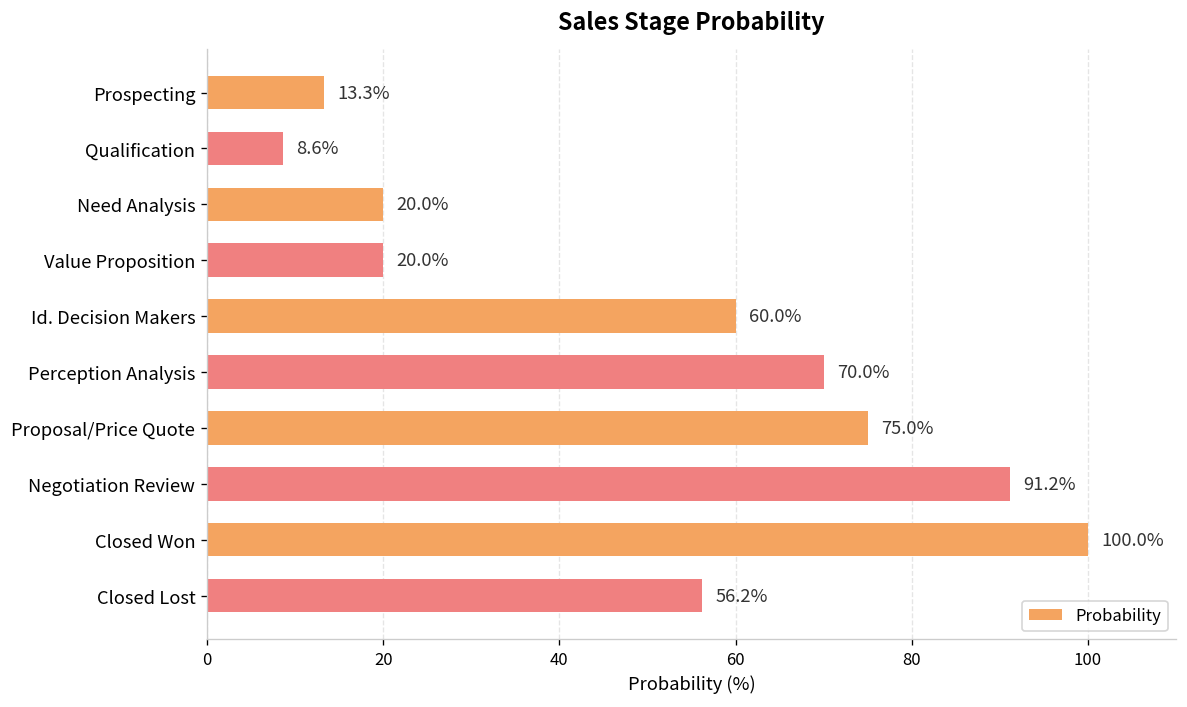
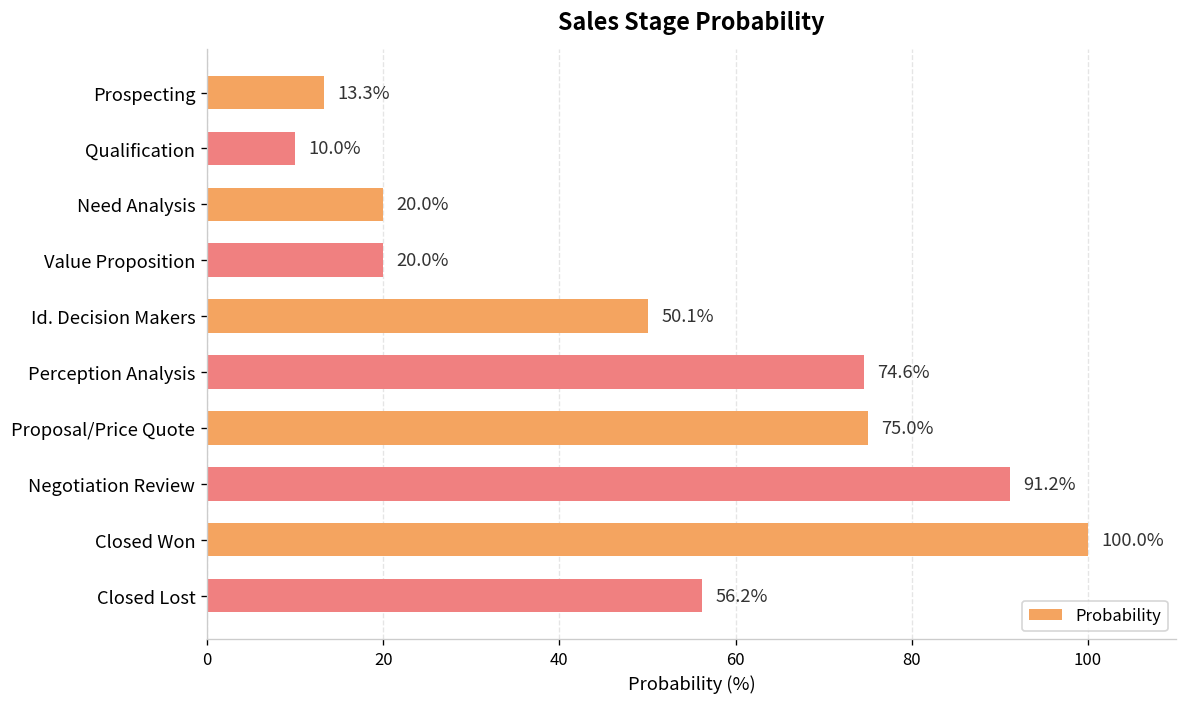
Qualification: 8.6% -> 10.0%
Id. Decision Makers: 60.0% -> 50.1%
Perception Analysis: 70.0% -> 74.6%
